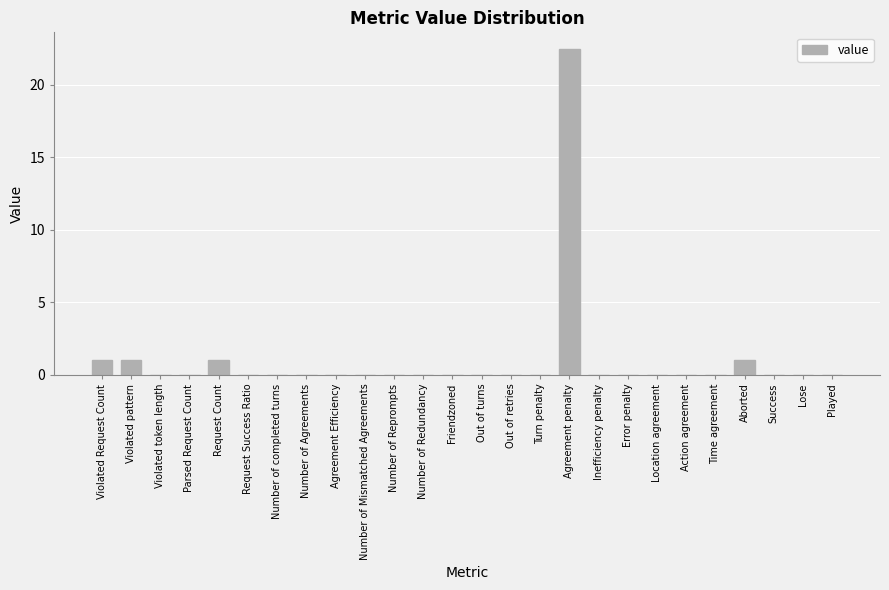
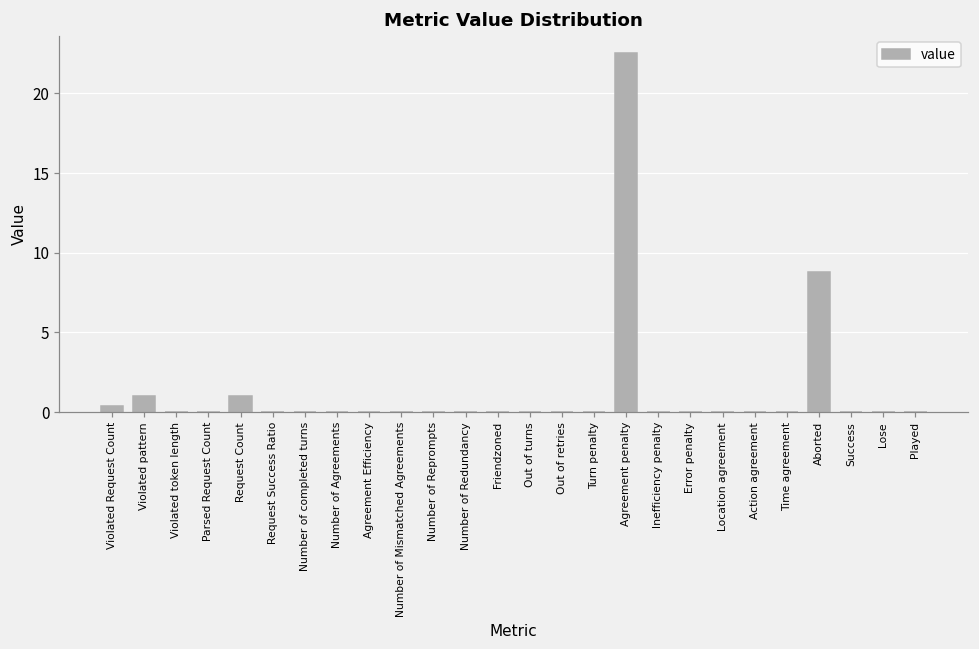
Violated Request Count: 1.0 -> 0.4
Aborted: 1.0 -> 8.8
